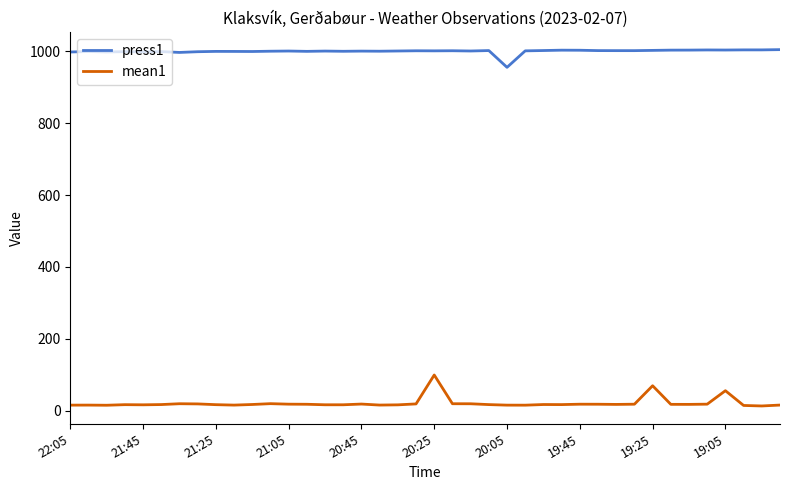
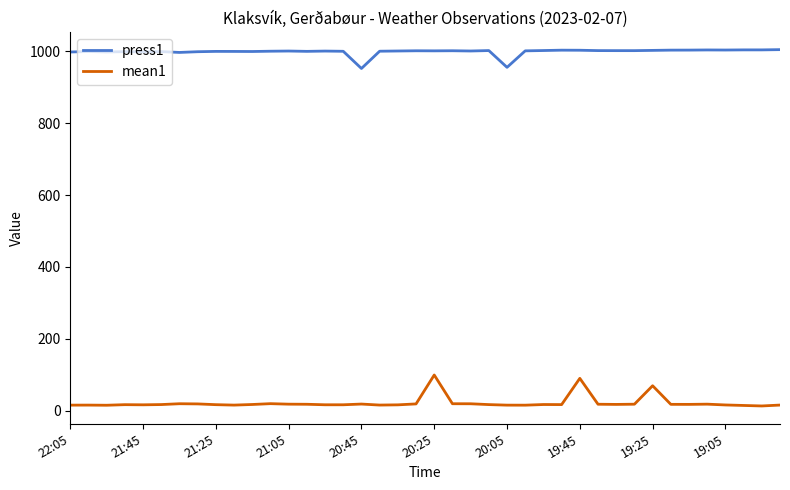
press1, 20:45: 1000 -> 950
mean1, 19:45: 20 -> 90
mean1, 19:05: 60 -> 20
